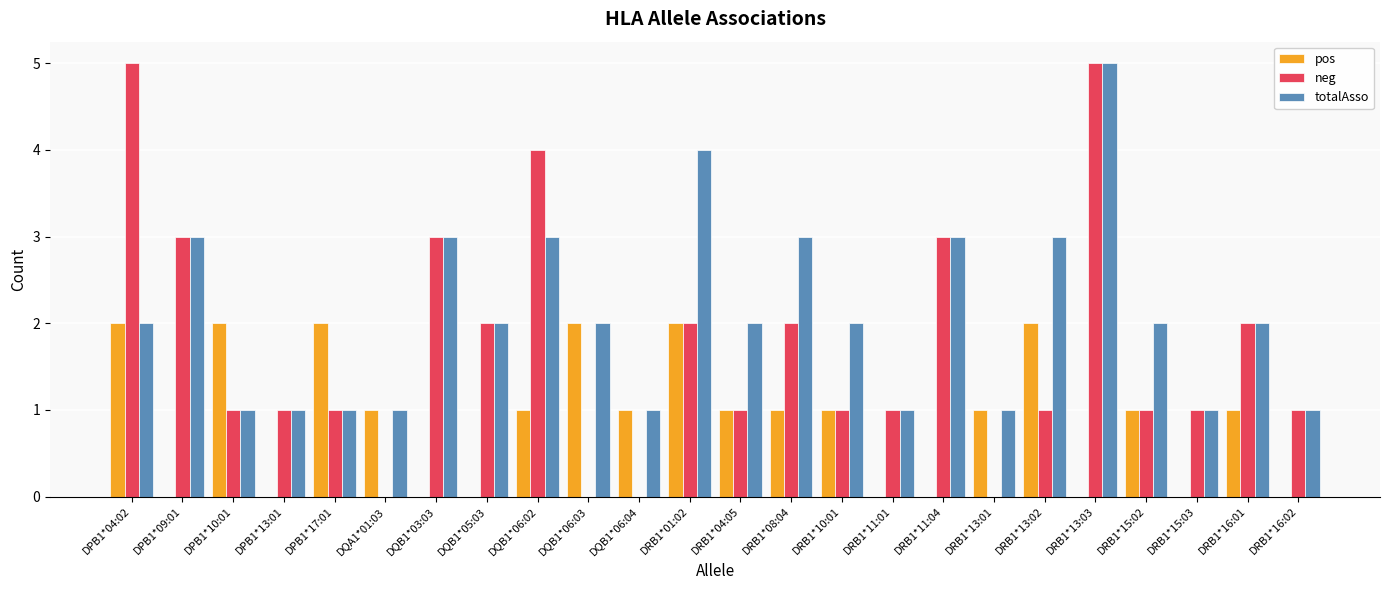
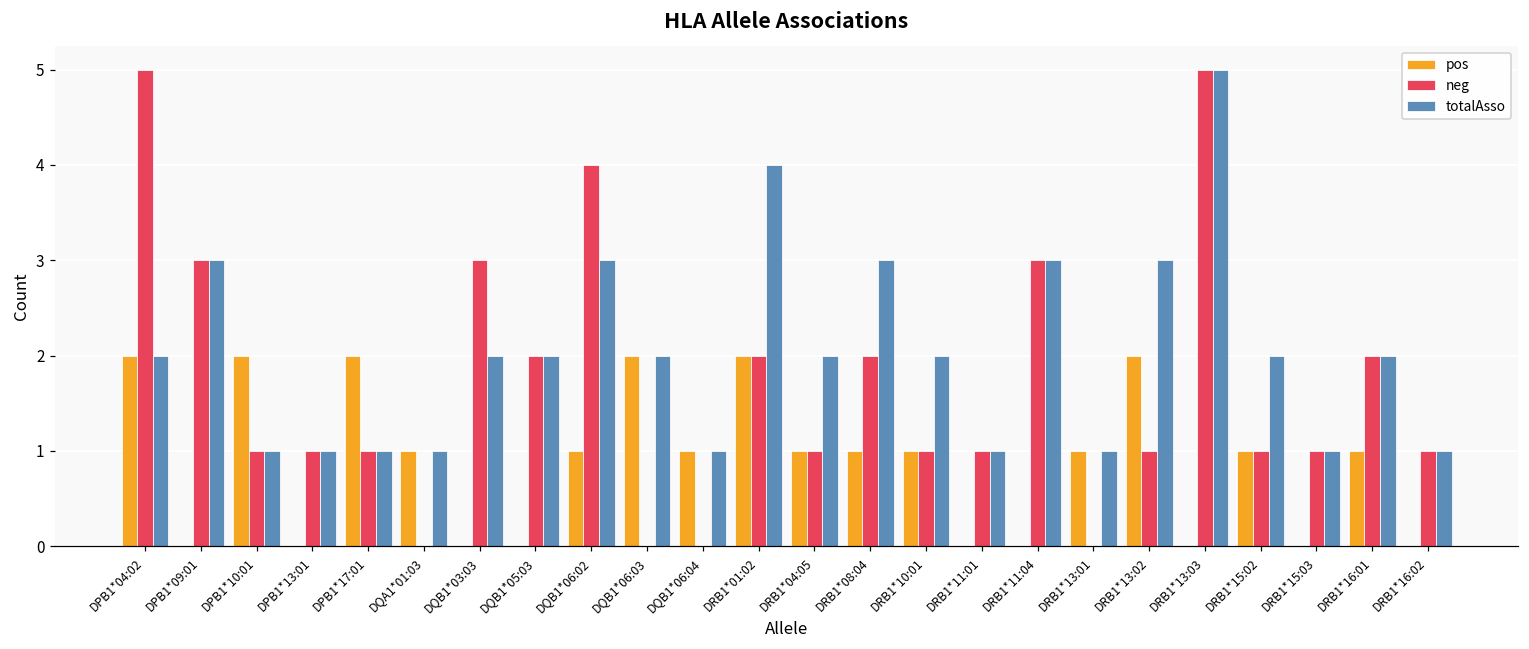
totalAsso, DQB1*03:03: 3 -> 2
